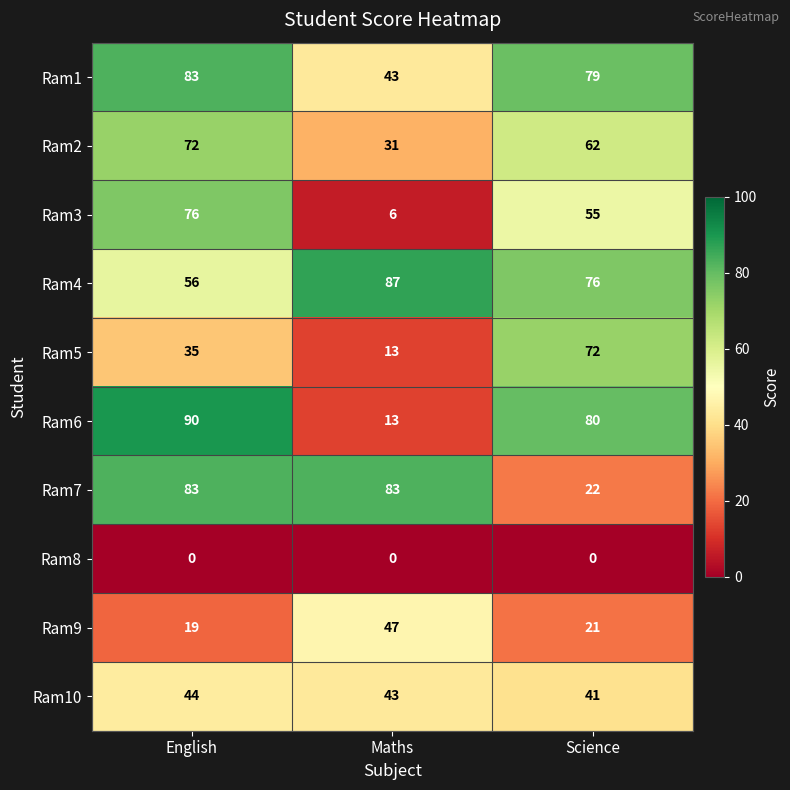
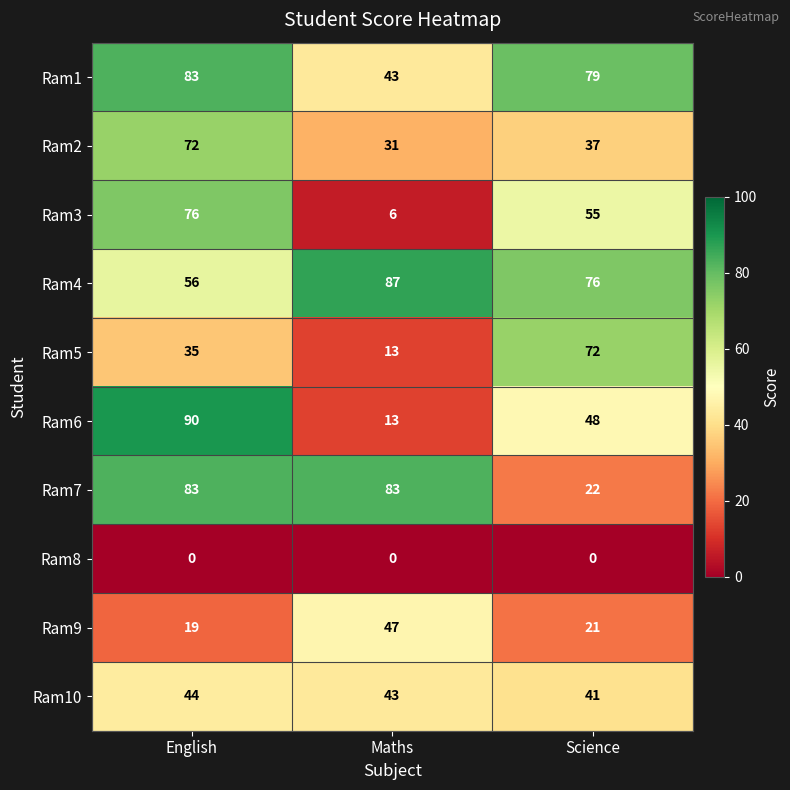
Ram2, Science: 62 -> 37
Ram6, Science: 80 -> 48
